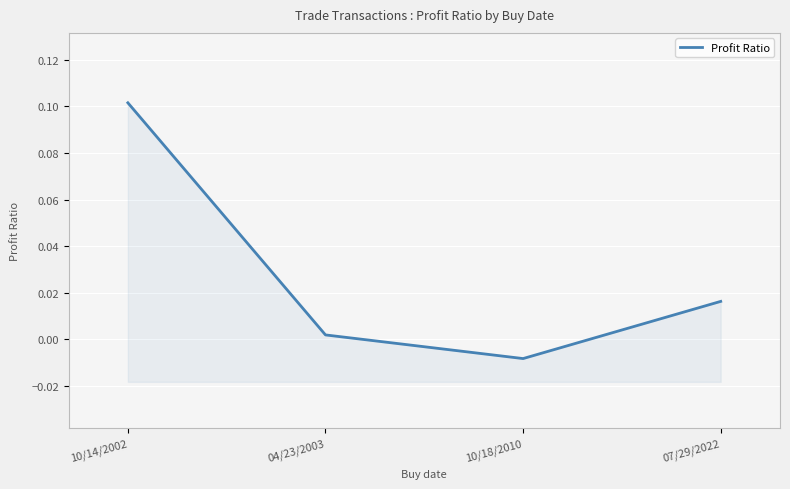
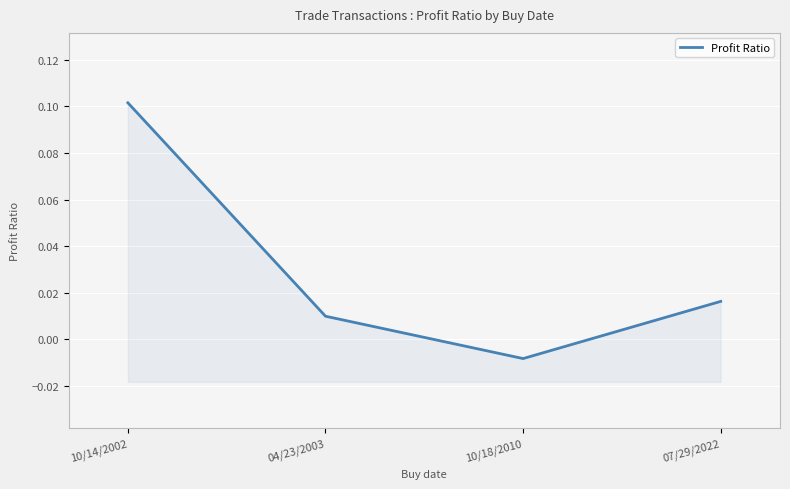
04/23/2003: 0.002 -> 0.010
